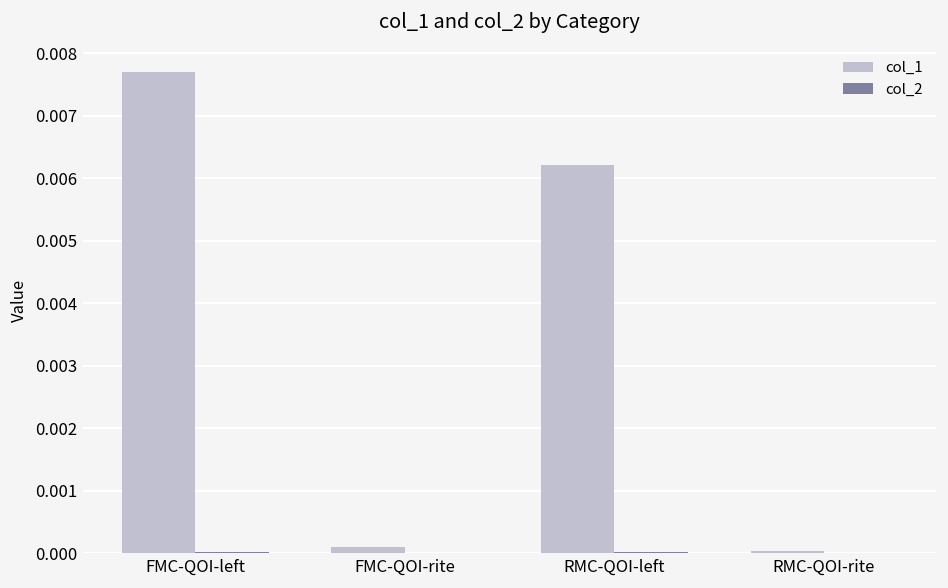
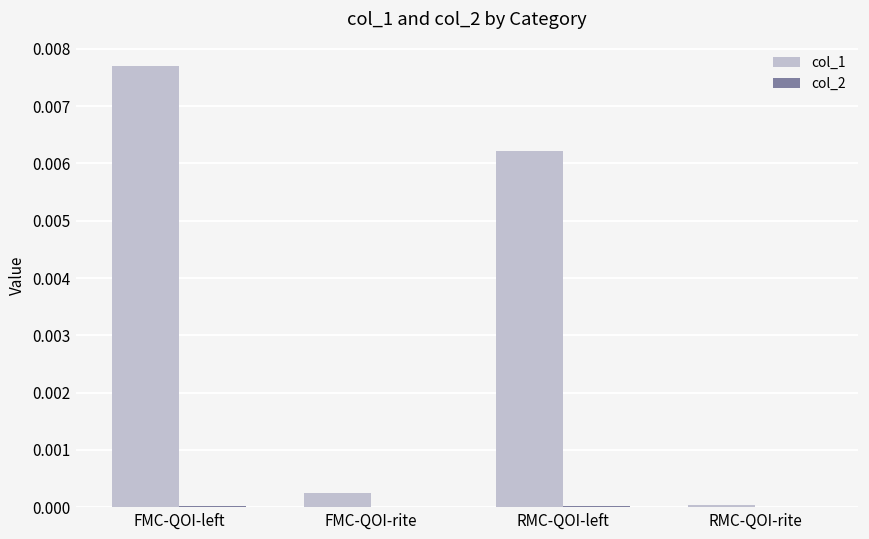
col_1, FMC-QOI-rite: 0.0001 -> 0.0003
